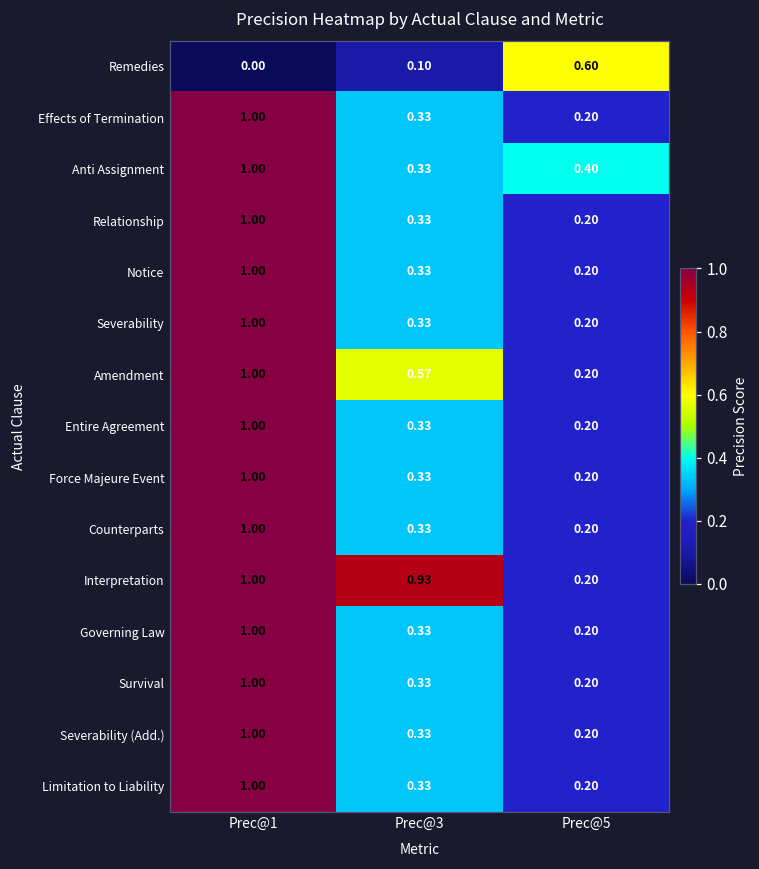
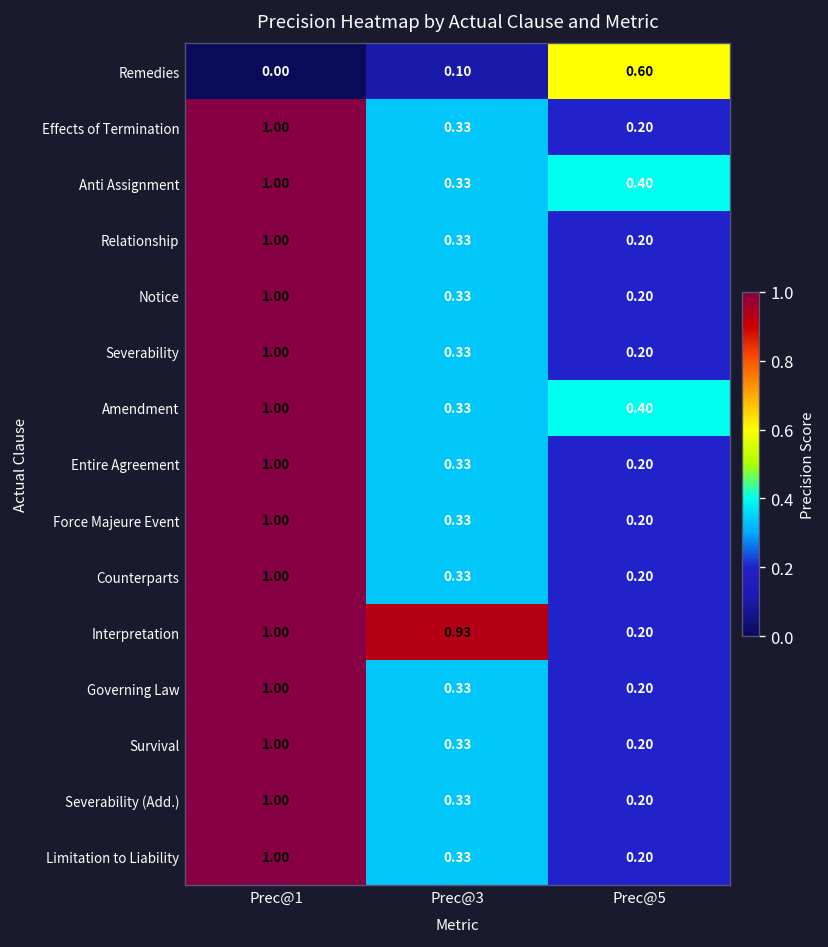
Amendment, Prec@3: 0.57 -> 0.33
Amendment, Prec@5: 0.20 -> 0.40
